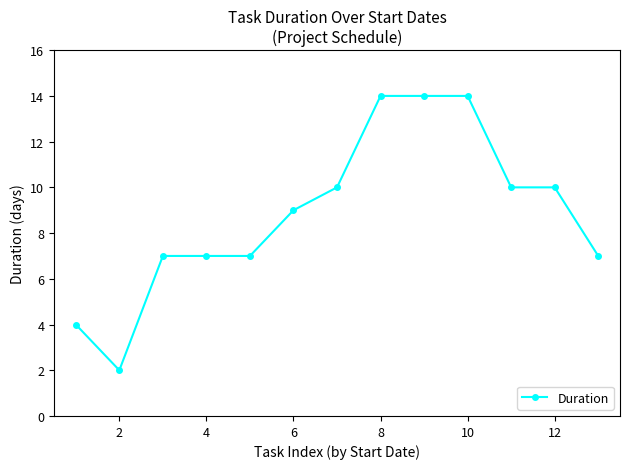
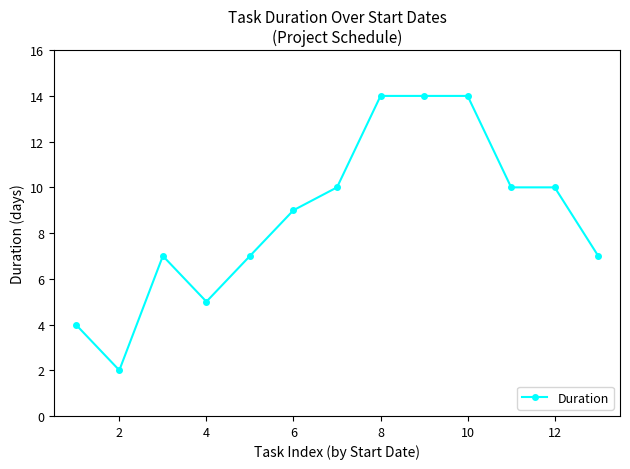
4: 7 -> 5
